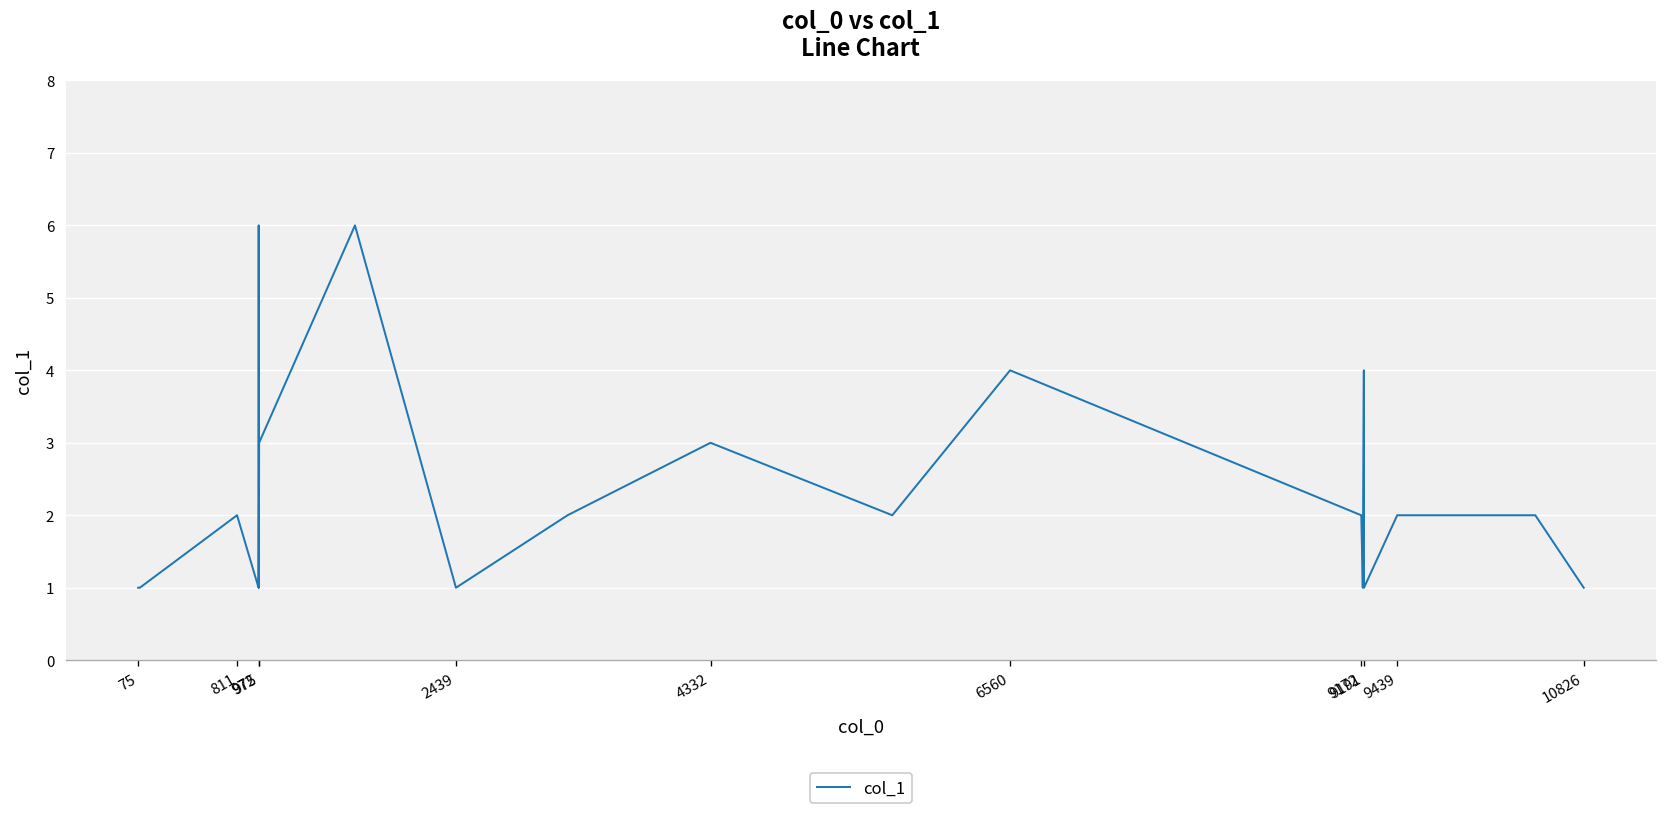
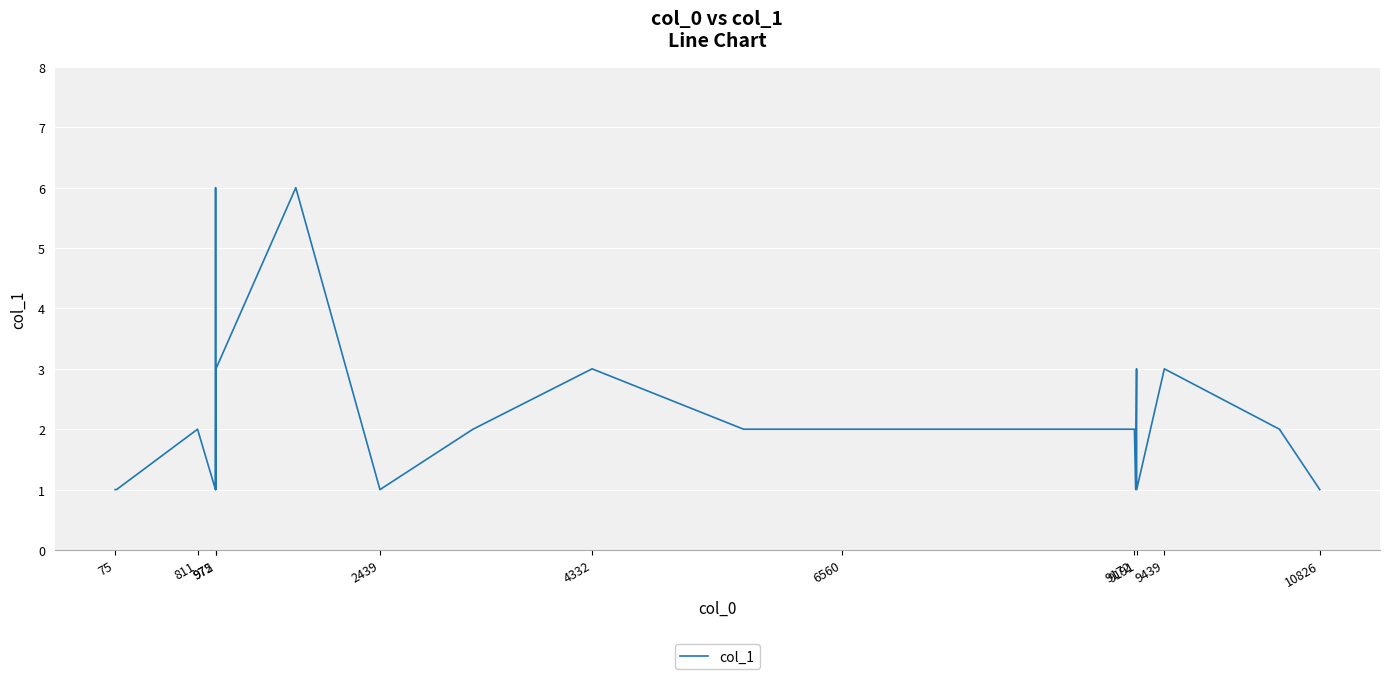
6560: 4 -> 2
9191: 4 -> 3
9439: 2 -> 3
